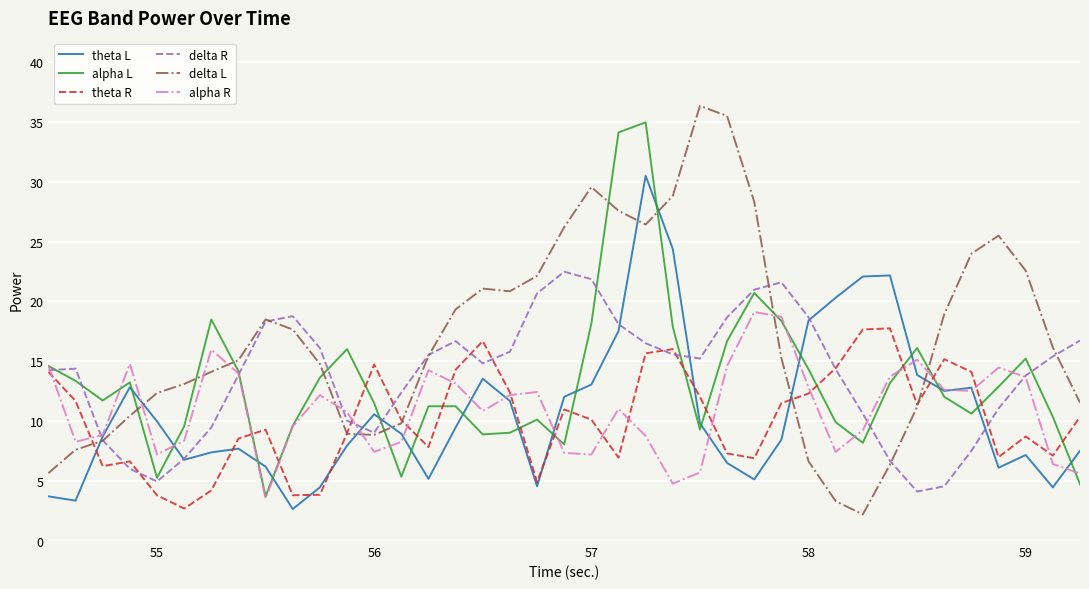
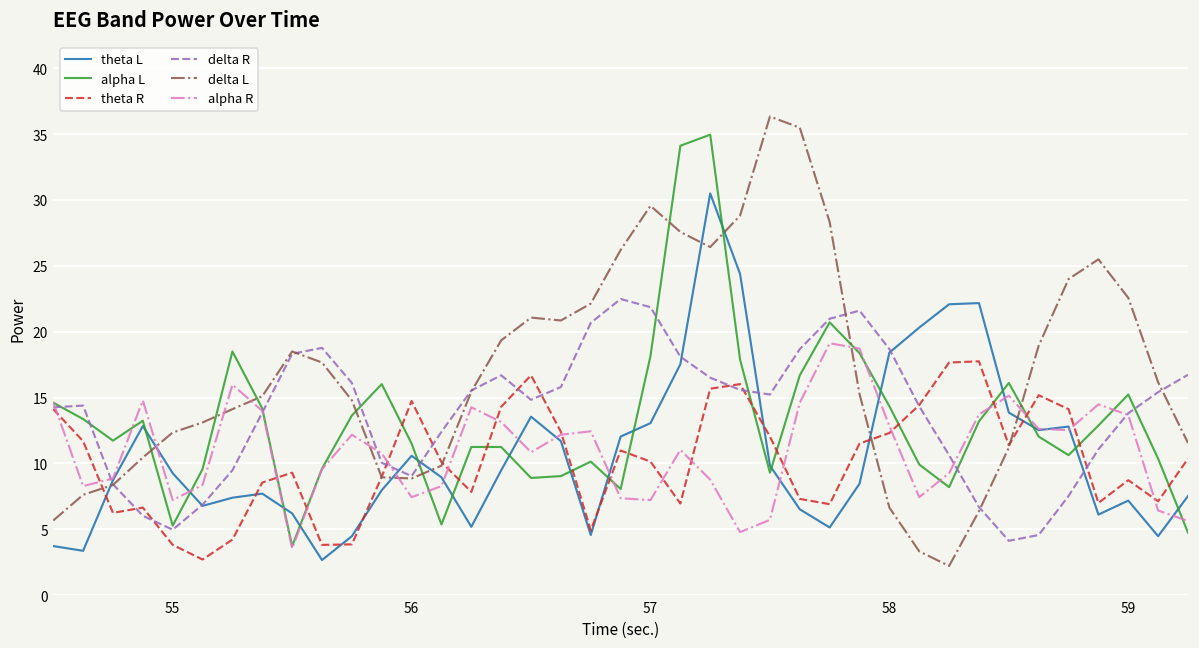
theta L, 55: 10.0 -> 9.3
